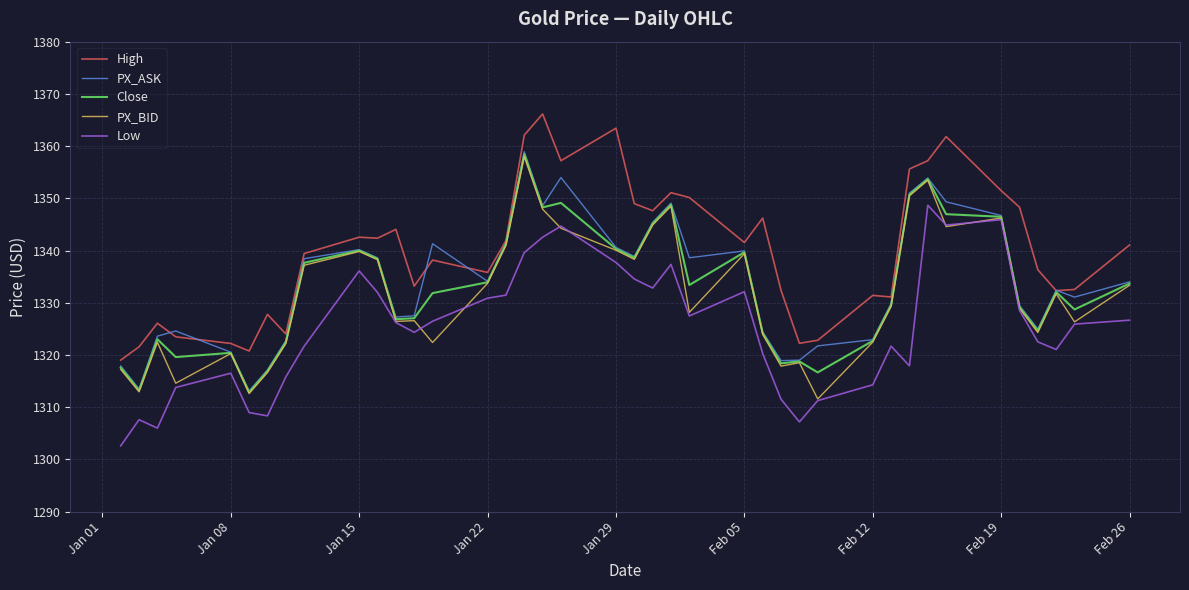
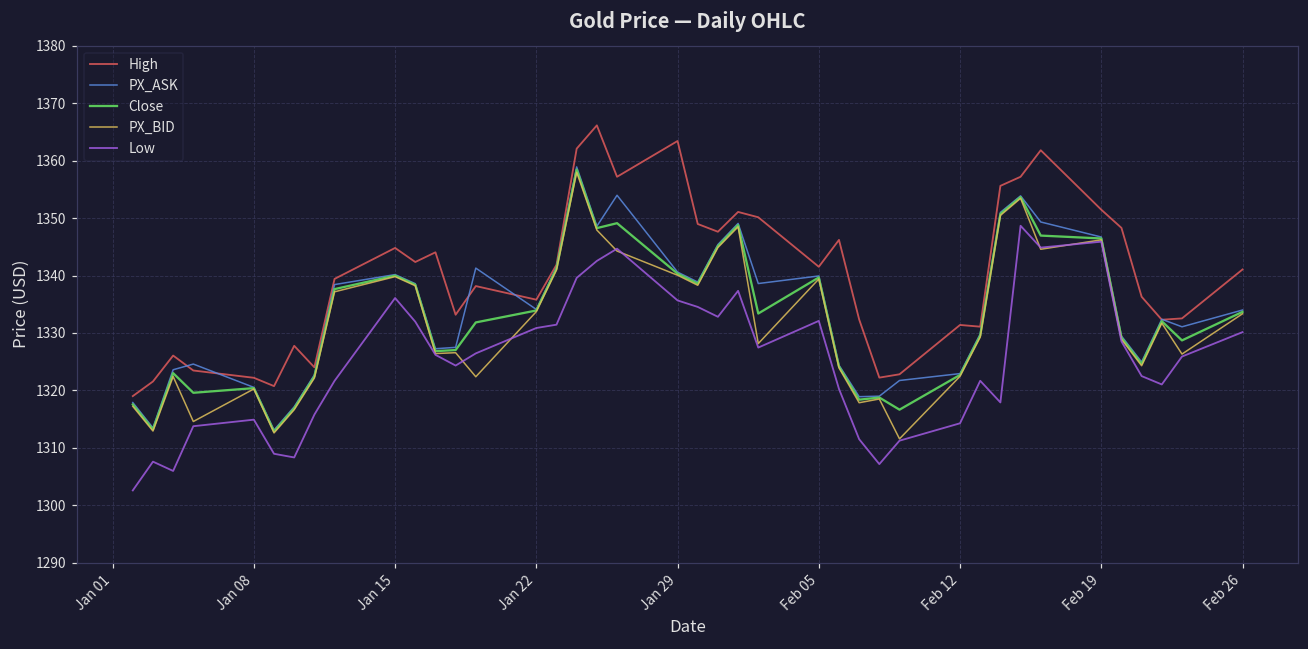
Low, Jan 08: 1317 -> 1315
High, Jan 15: 1343 -> 1345
Low, Jan 29: 1338 -> 1336
Low, Feb 26: 1327 -> 1330
